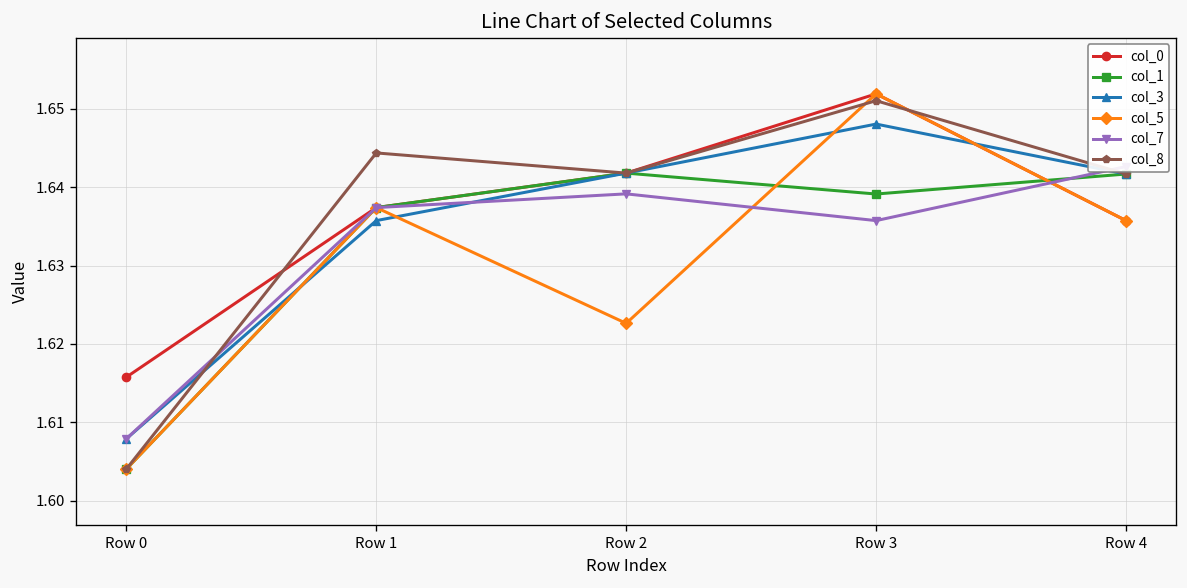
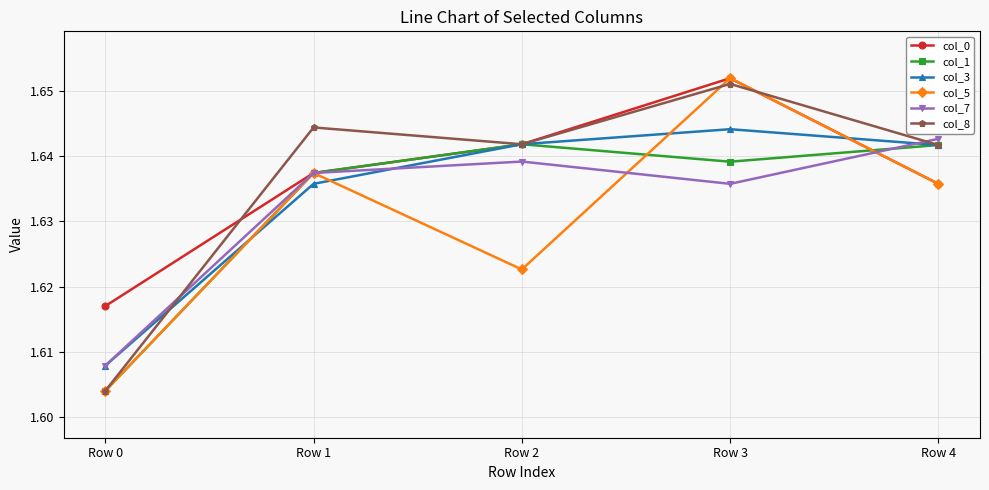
col_0, Row 0: 1.616 -> 1.617
col_3, Row 3: 1.648 -> 1.644
